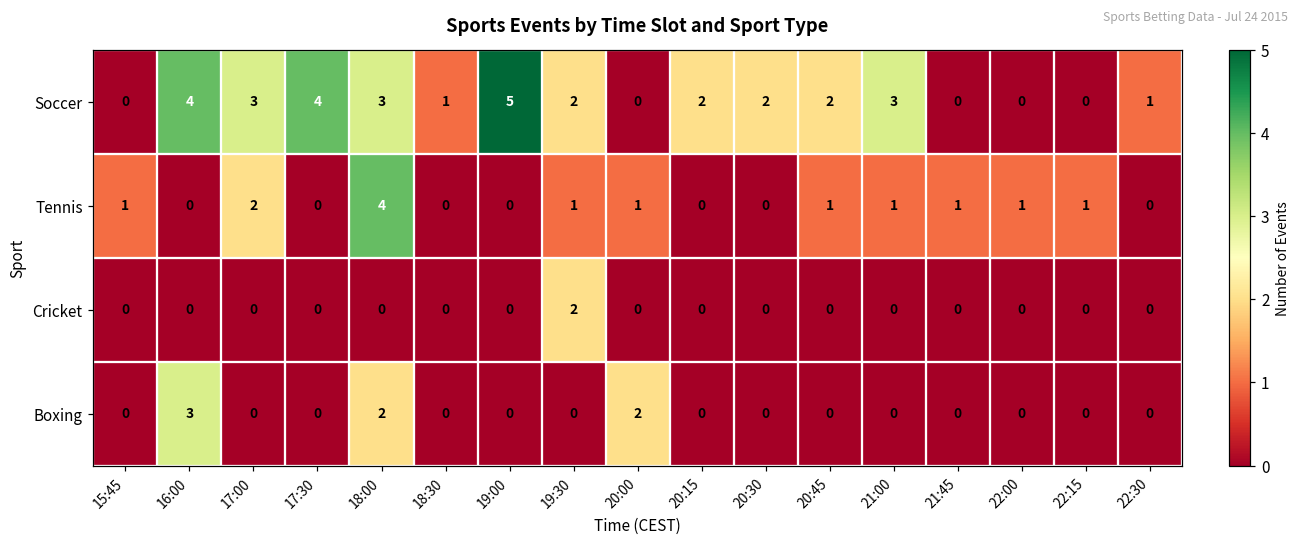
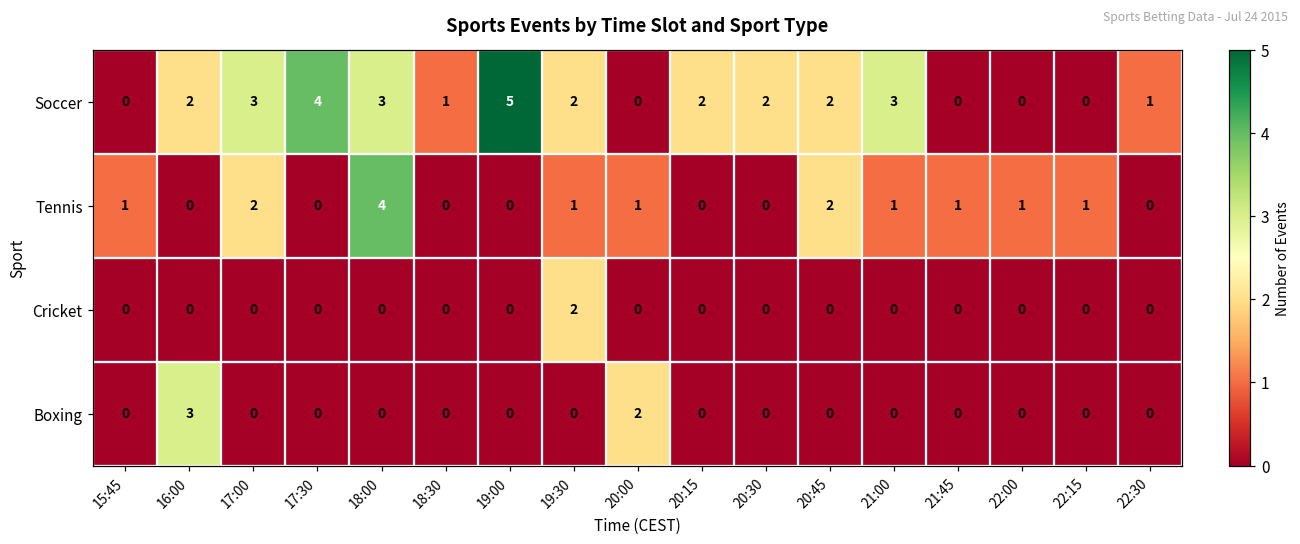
Soccer, 16:00: 4 -> 2
Tennis, 20:45: 1 -> 2
Boxing, 18:00: 2 -> 0
